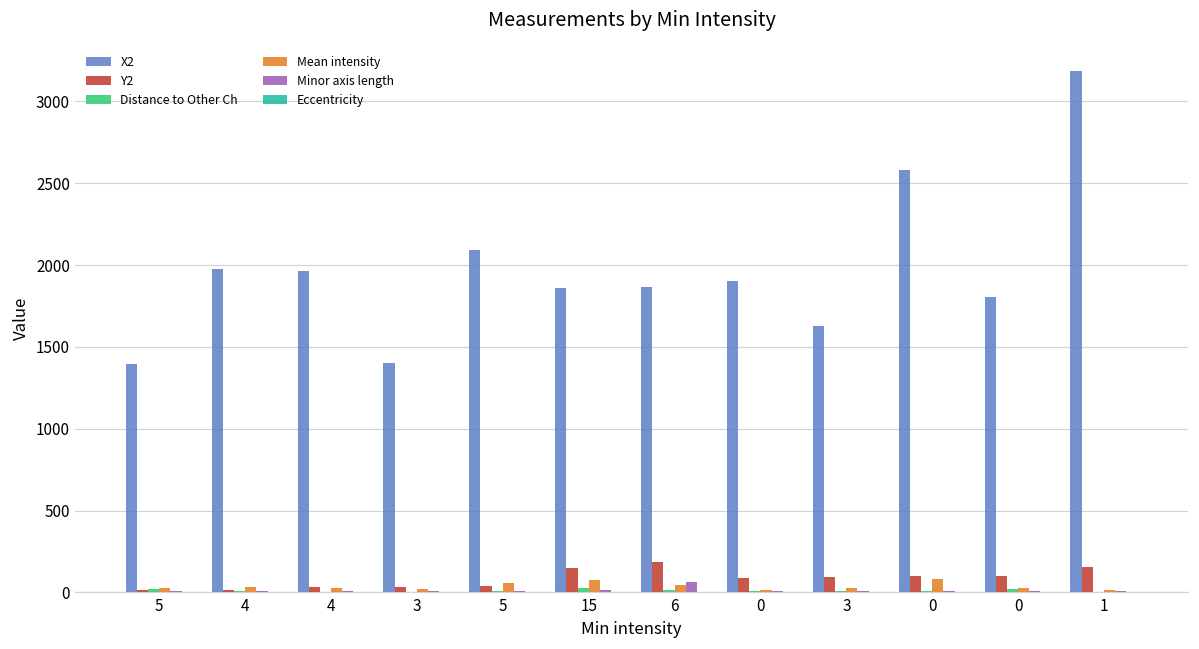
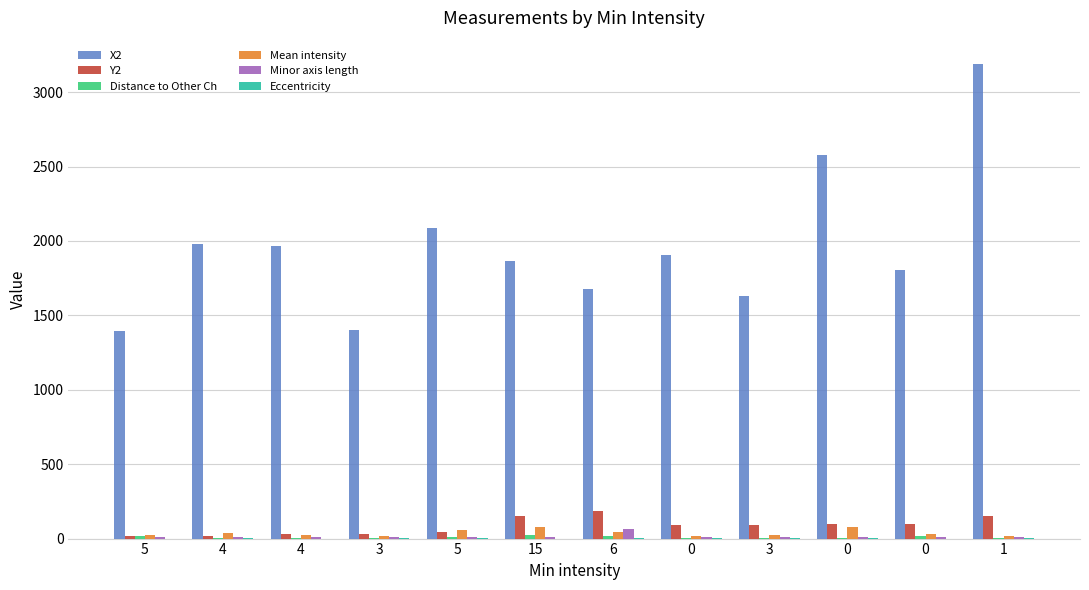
X2, 6: 1870 -> 1680
